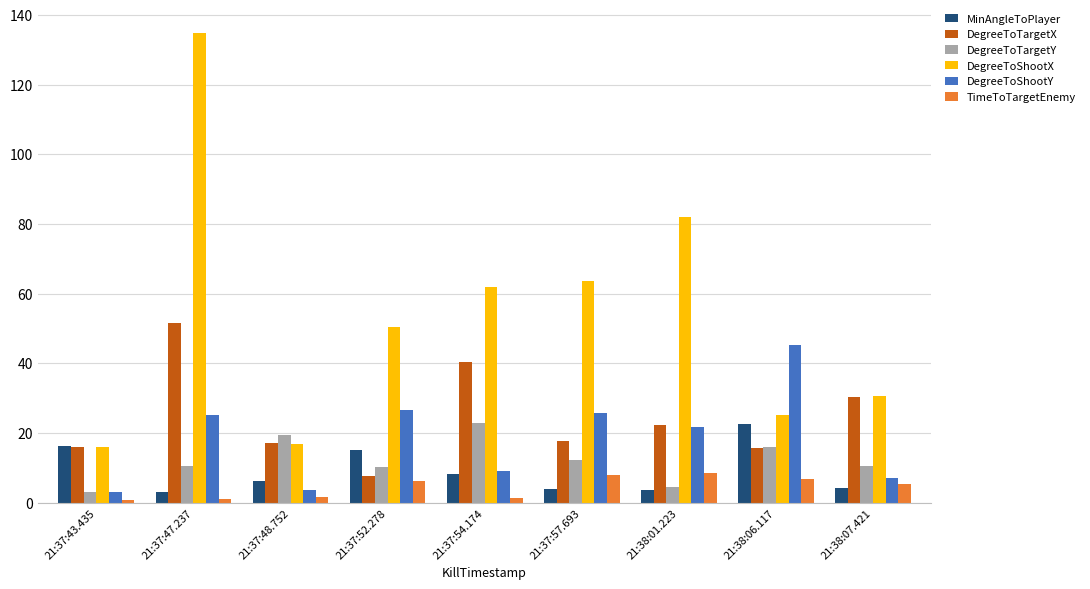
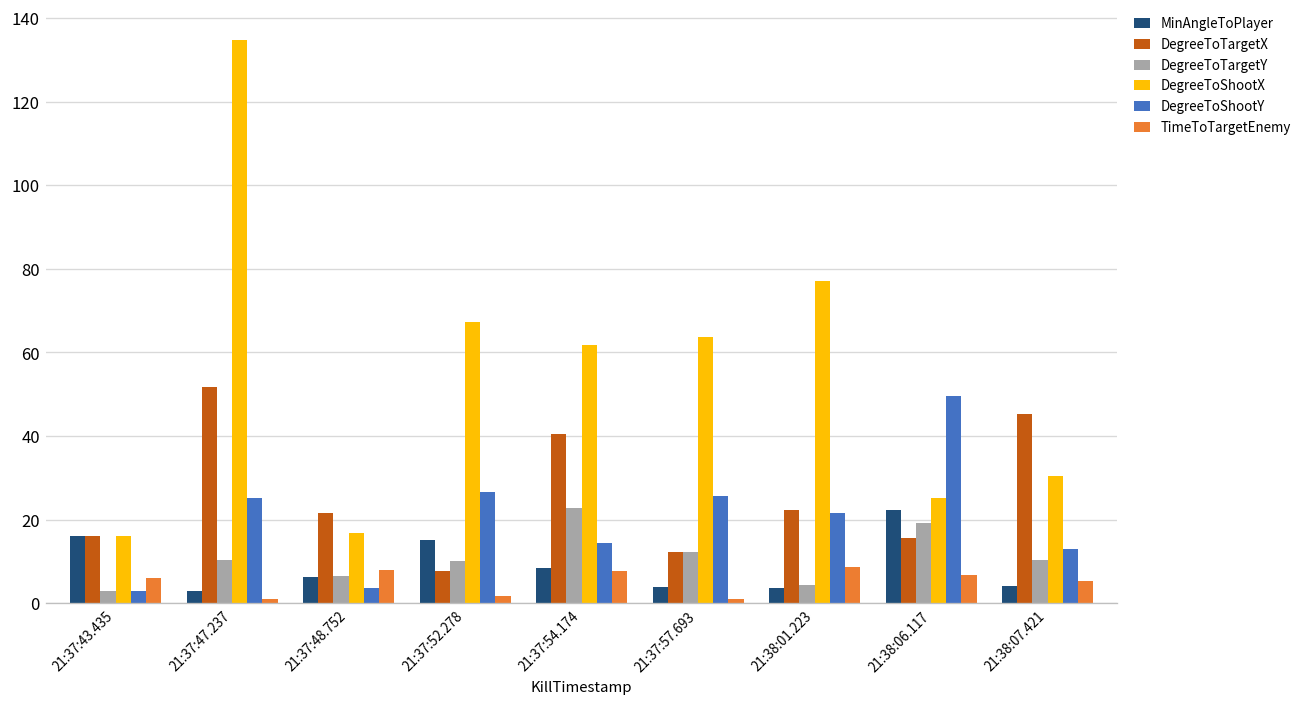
TimeToTargetEnemy, 21:37:43.435: 1 -> 6
DegreeToTargetX, 21:37:48.752: 17 -> 22
DegreeToTargetY, 21:37:48.752: 20 -> 7
TimeToTargetEnemy, 21:37:48.752: 2 -> 8
DegreeToShootX, 21:37:52.278: 50 -> 67
TimeToTargetEnemy, 21:37:52.278: 6 -> 2
DegreeToShootY, 21:37:54.174: 9 -> 15
TimeToTargetEnemy, 21:37:54.174: 1 -> 8
DegreeToTargetX, 21:37:57.693: 18 -> 12
TimeToTargetEnemy, 21:37:57.693: 8 -> 1
DegreeToShootX, 21:38:01.223: 82 -> 77
DegreeToTargetY, 21:38:06.117: 16 -> 19
DegreeToShootY, 21:38:06.117: 45 -> 50
DegreeToTargetX, 21:38:07.421: 30 -> 45
DegreeToShootY, 21:38:07.421: 7 -> 13
